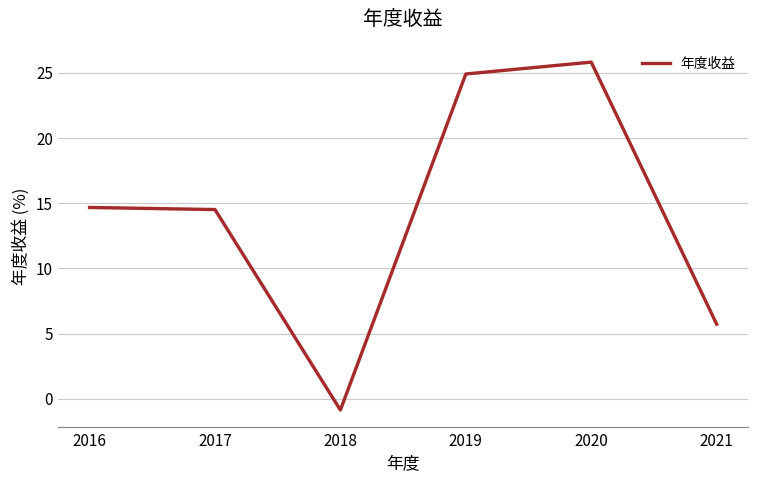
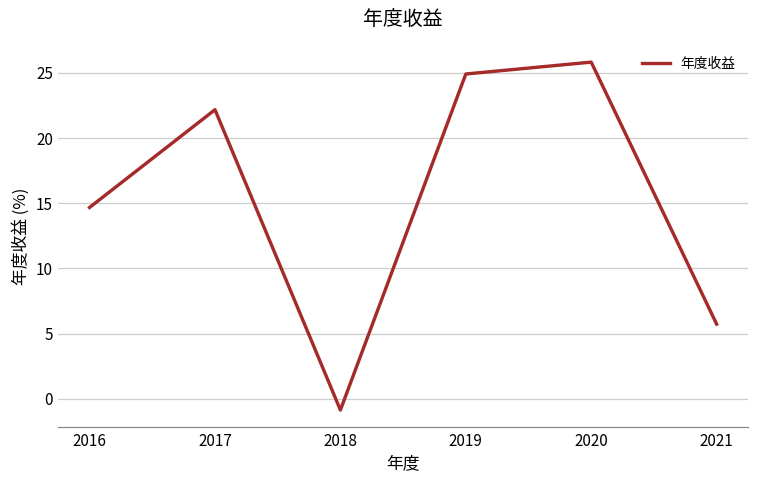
2017: 14.5 -> 22.2
